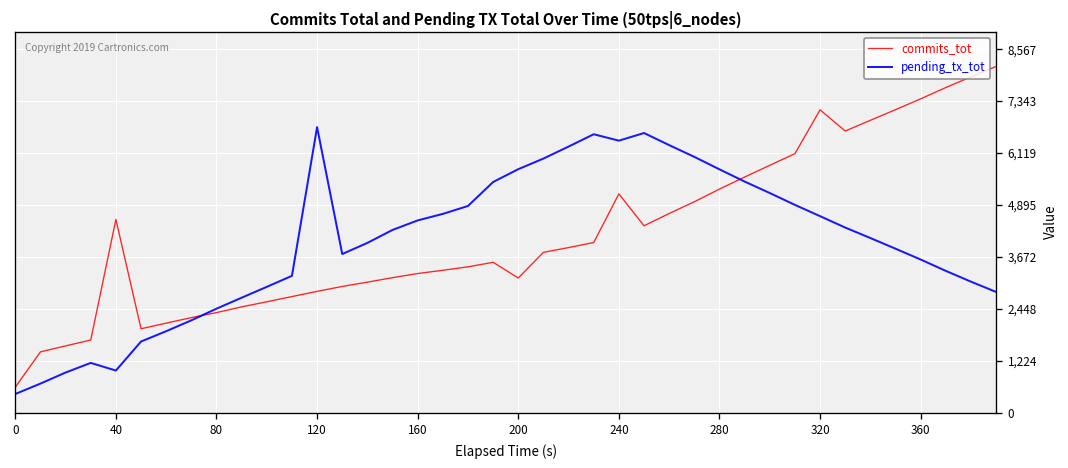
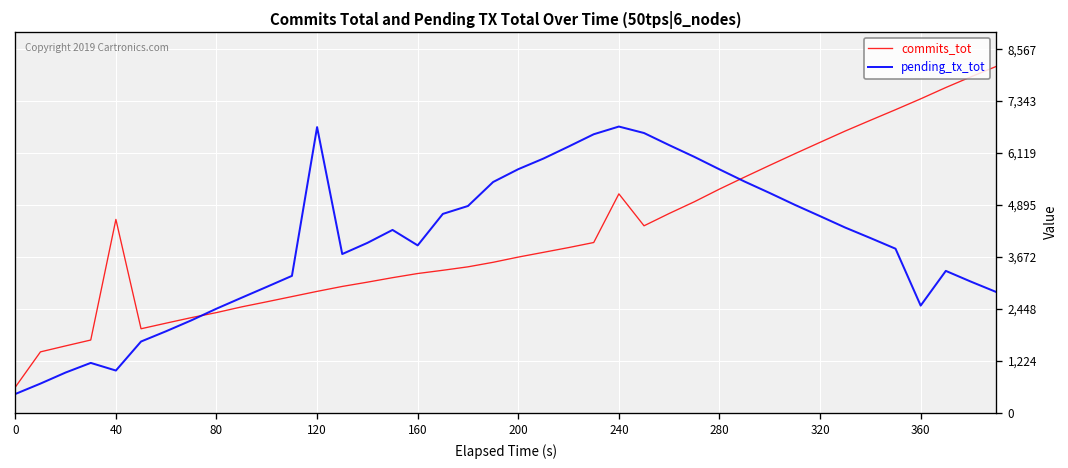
pending_tx_tot, 160: 4,500 -> 3,900
commits_tot, 200: 3,200 -> 3,700
pending_tx_tot, 240: 6,400 -> 6,700
commits_tot, 320: 7,100 -> 6,400
pending_tx_tot, 360: 3,600 -> 2,500
